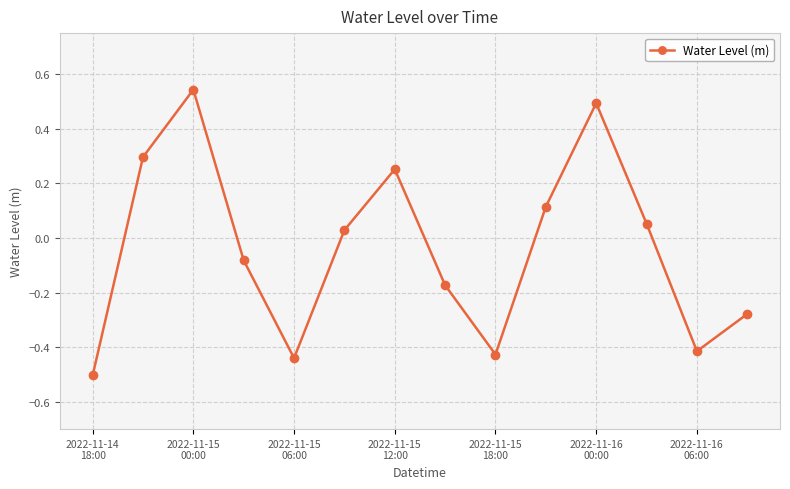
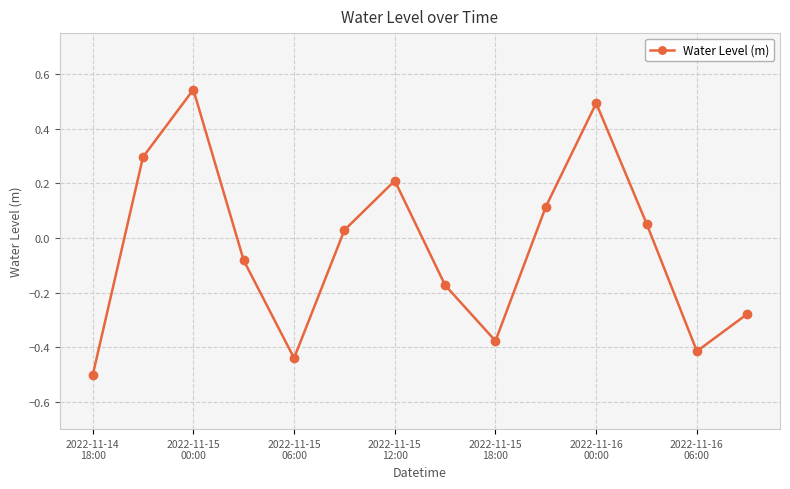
2022-11-15 12:00: 0.25 -> 0.21
2022-11-15 18:00: -0.43 -> -0.38
